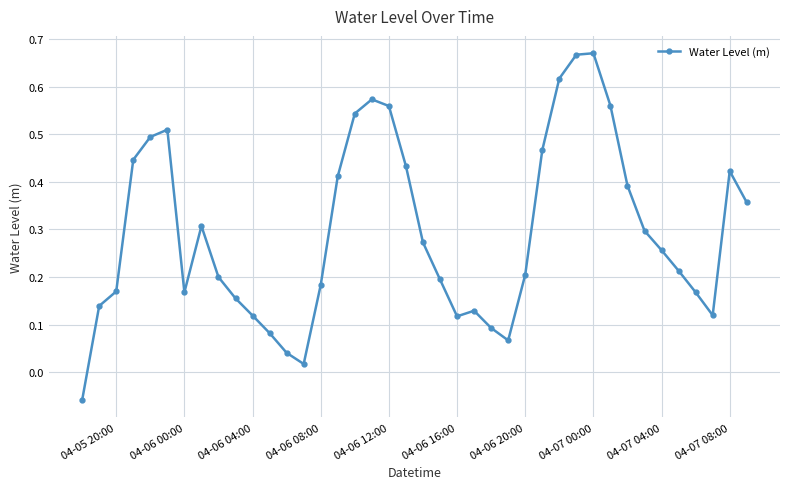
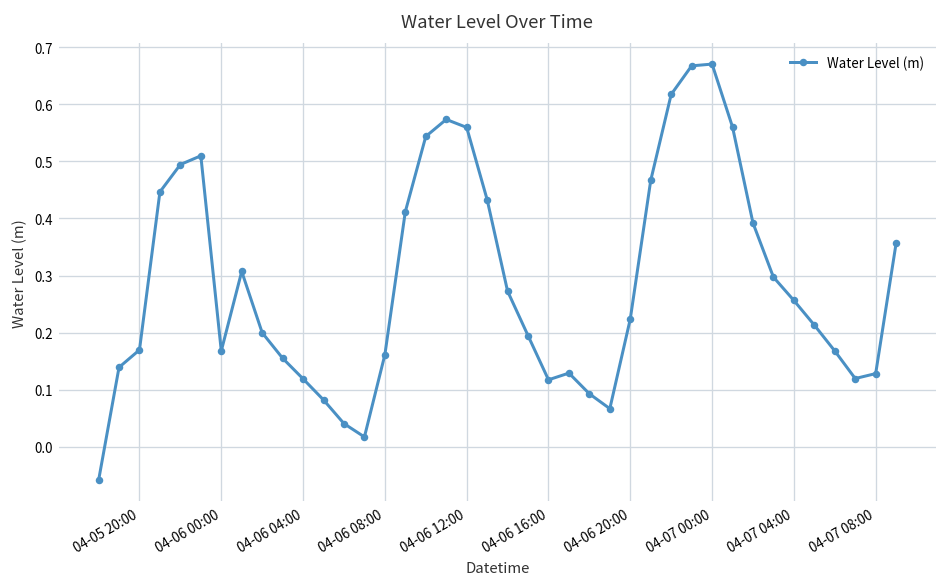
04-06 08:00: 0.18 -> 0.16
04-06 20:00: 0.20 -> 0.22
04-07 08:00: 0.42 -> 0.13
